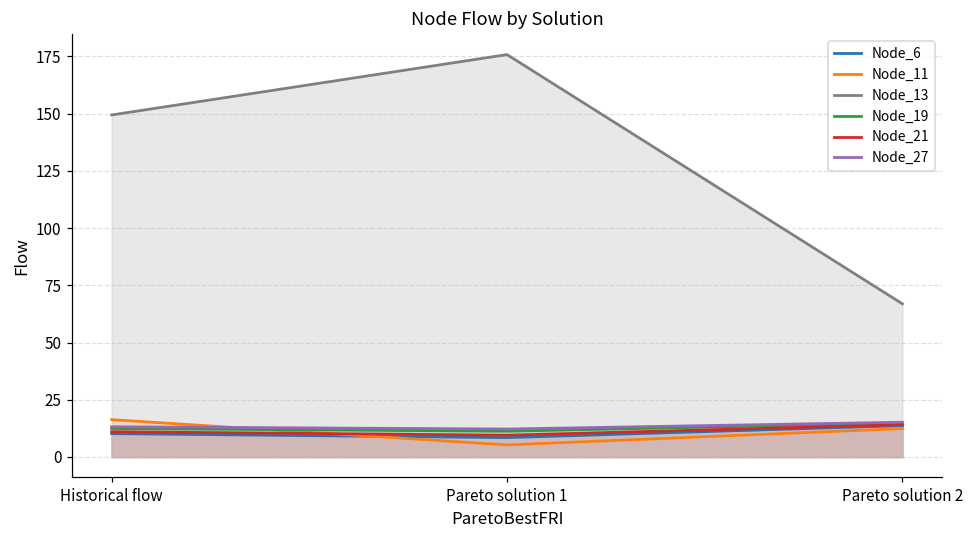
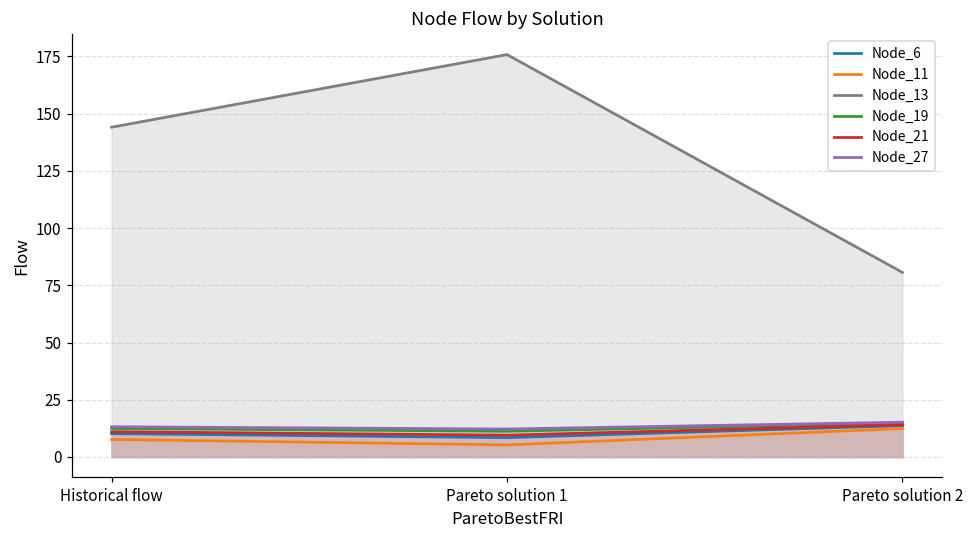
Node_11, Historical flow: 16 -> 8
Node_13, Historical flow: 149 -> 144
Node_13, Pareto solution 2: 67 -> 81
